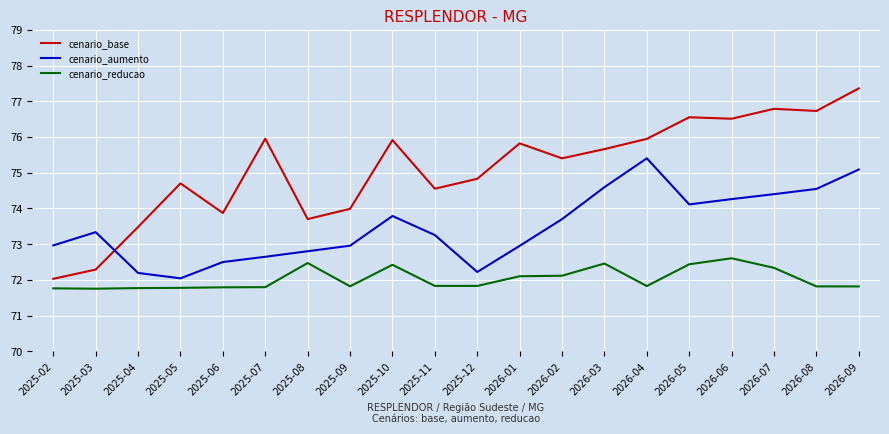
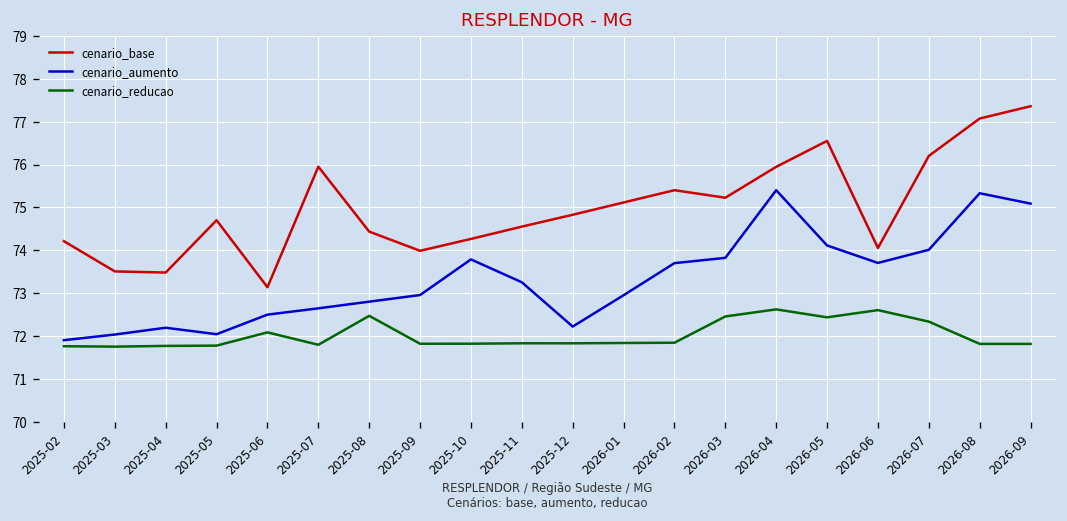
cenario_base, 2025-02: 72.0 -> 74.2
cenario_aumento, 2025-02: 73.0 -> 71.9
cenario_base, 2025-03: 72.3 -> 73.5
cenario_aumento, 2025-03: 73.3 -> 72.0
cenario_base, 2025-06: 73.9 -> 73.1
cenario_reducao, 2025-06: 71.8 -> 72.1
cenario_base, 2025-08: 73.7 -> 74.4
cenario_base, 2025-10: 75.9 -> 74.3
cenario_reducao, 2025-10: 72.4 -> 71.8
cenario_base, 2026-01: 75.8 -> 75.1
cenario_reducao, 2026-01: 72.1 -> 71.8
cenario_reducao, 2026-02: 72.1 -> 71.8
cenario_base, 2026-03: 75.7 -> 75.2
cenario_aumento, 2026-03: 74.6 -> 73.8
cenario_reducao, 2026-04: 71.8 -> 72.6
cenario_base, 2026-06: 76.5 -> 74.1
cenario_aumento, 2026-06: 74.3 -> 73.7
cenario_base, 2026-07: 76.8 -> 76.2
cenario_aumento, 2026-07: 74.4 -> 74.0
cenario_base, 2026-08: 76.7 -> 77.1
cenario_aumento, 2026-08: 74.5 -> 75.3
